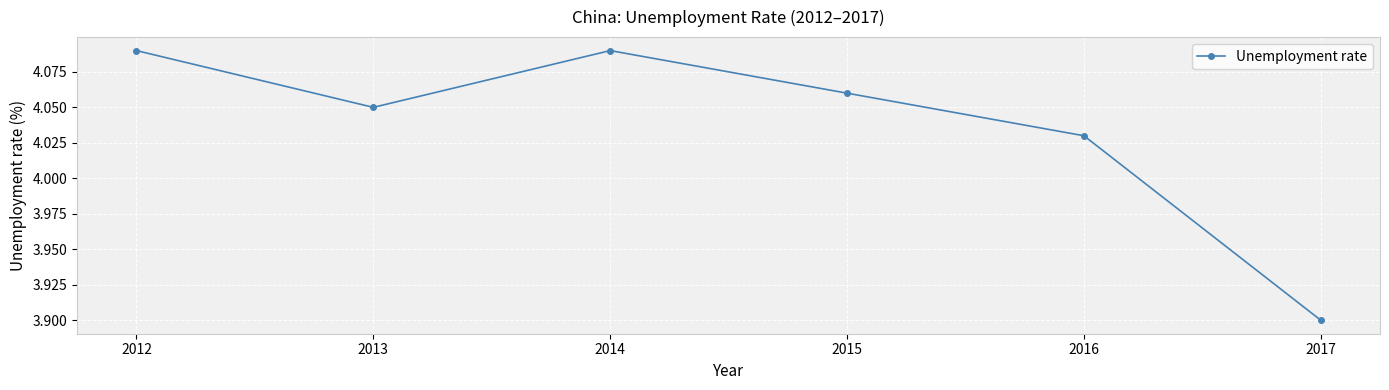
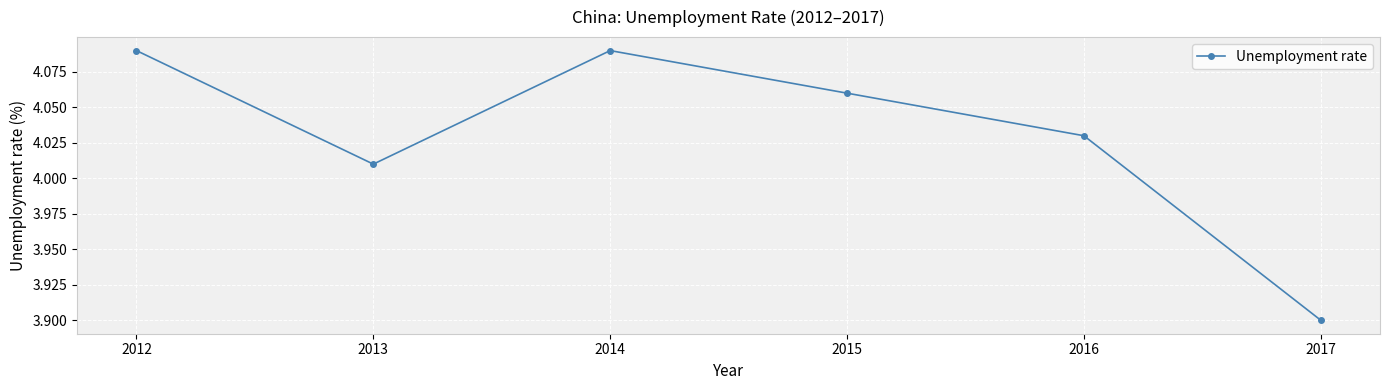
2013: 4.05 -> 4.01
